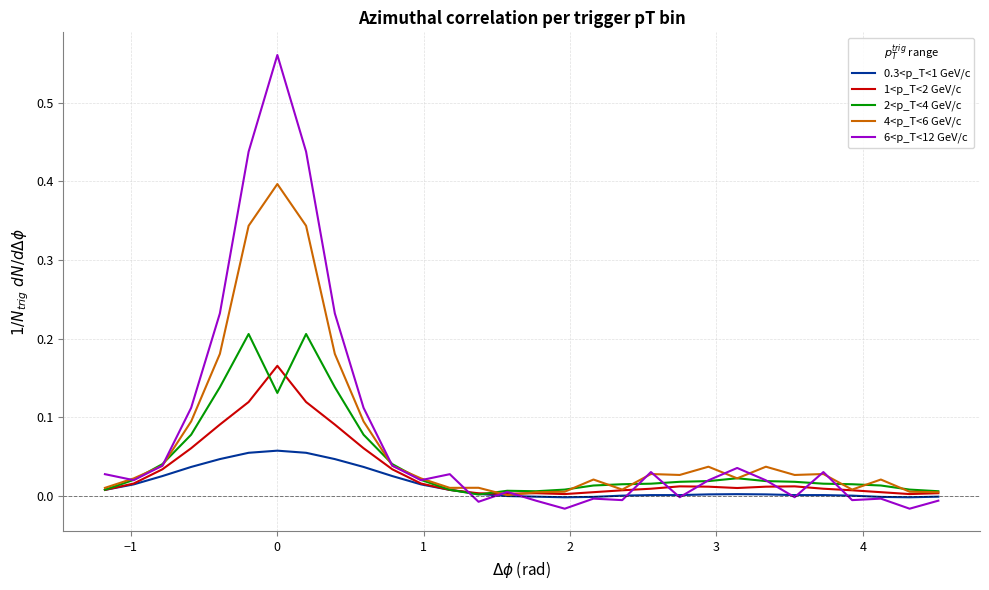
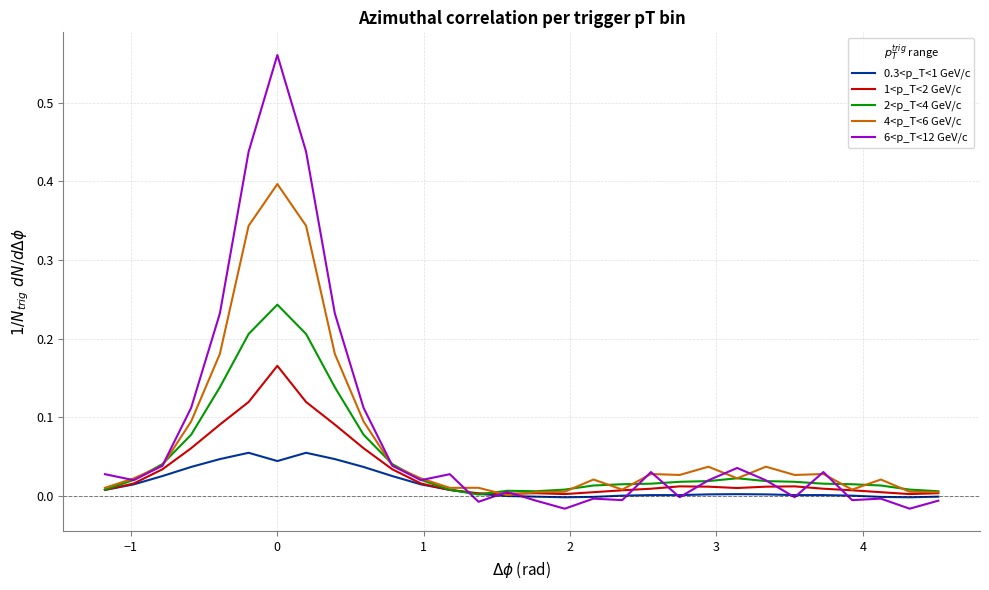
0.3<p_T<1 GeV/c, 0: 0.06 -> 0.04
2<p_T<4 GeV/c, 0: 0.13 -> 0.24
